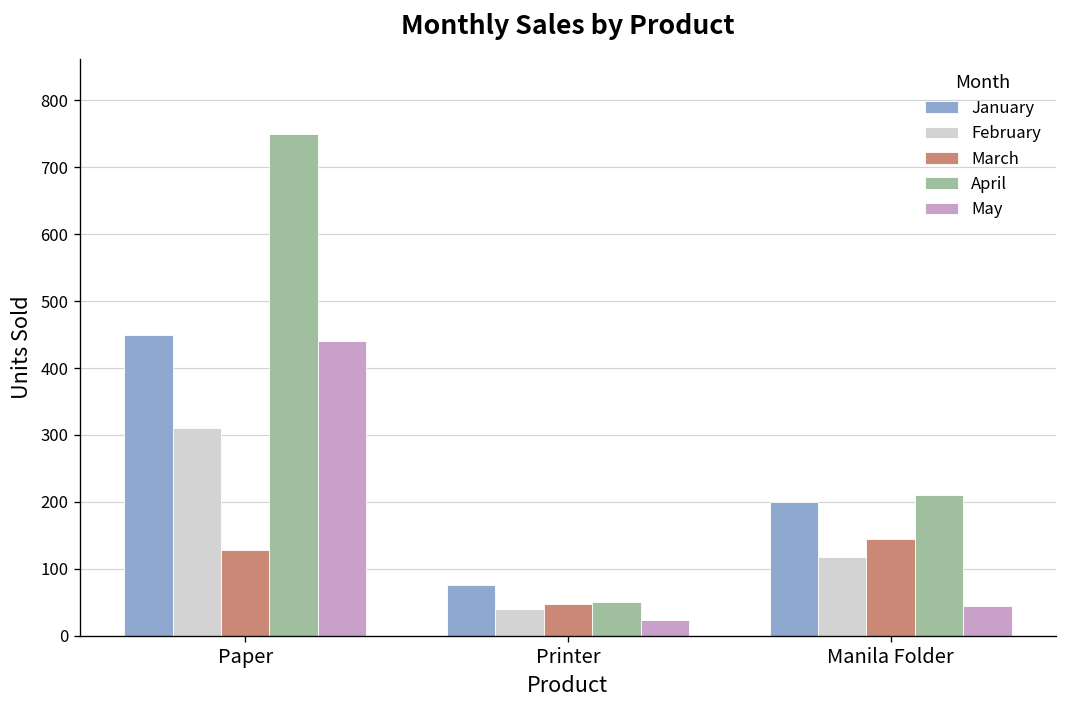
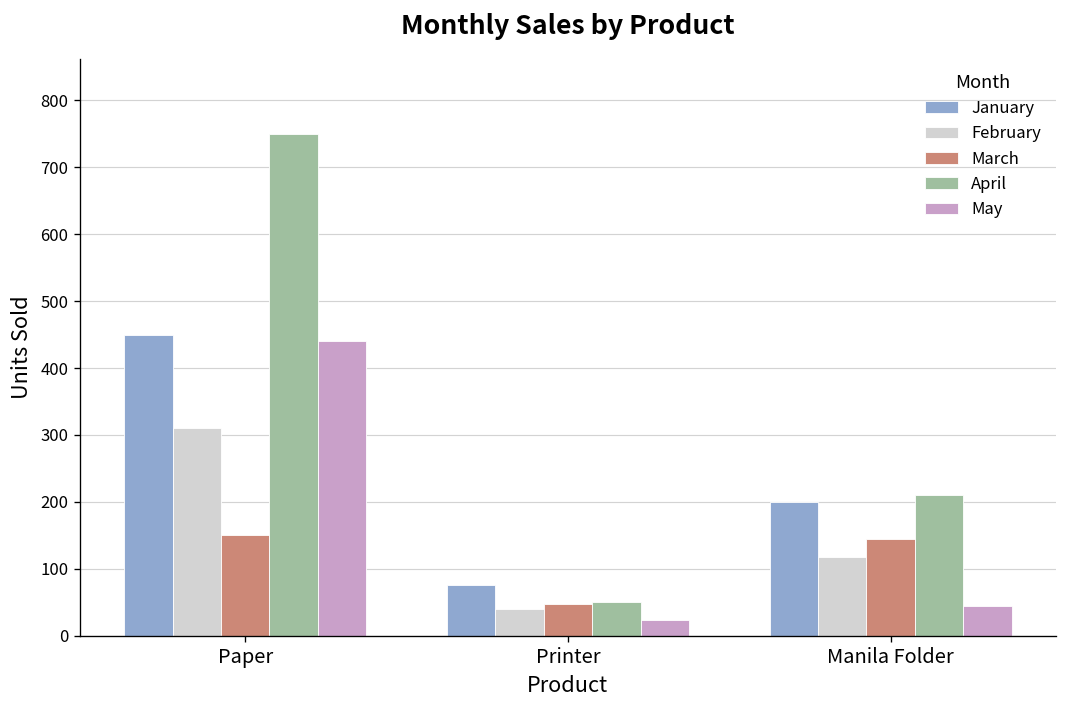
March, Paper: 130 -> 150
